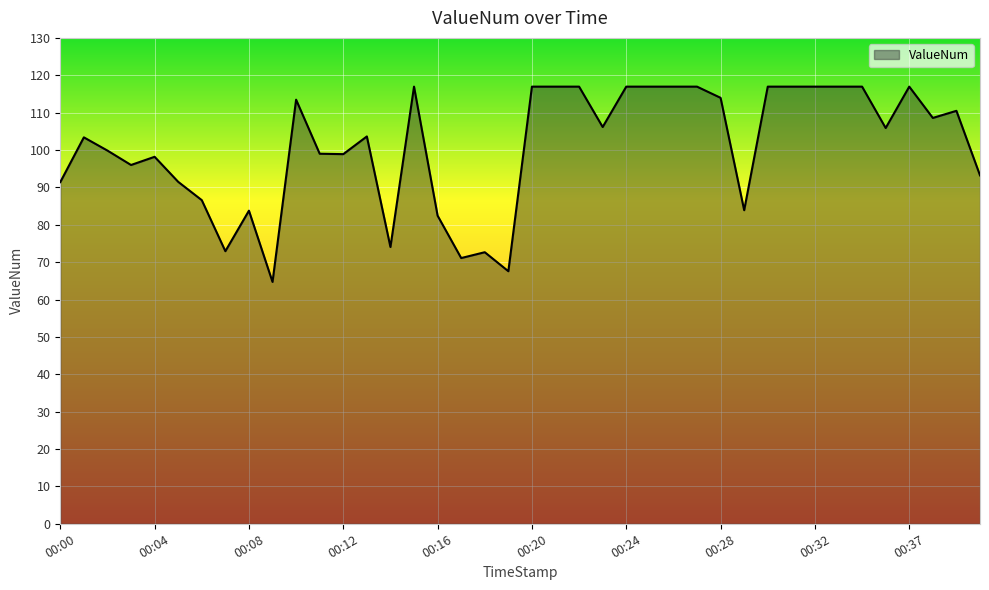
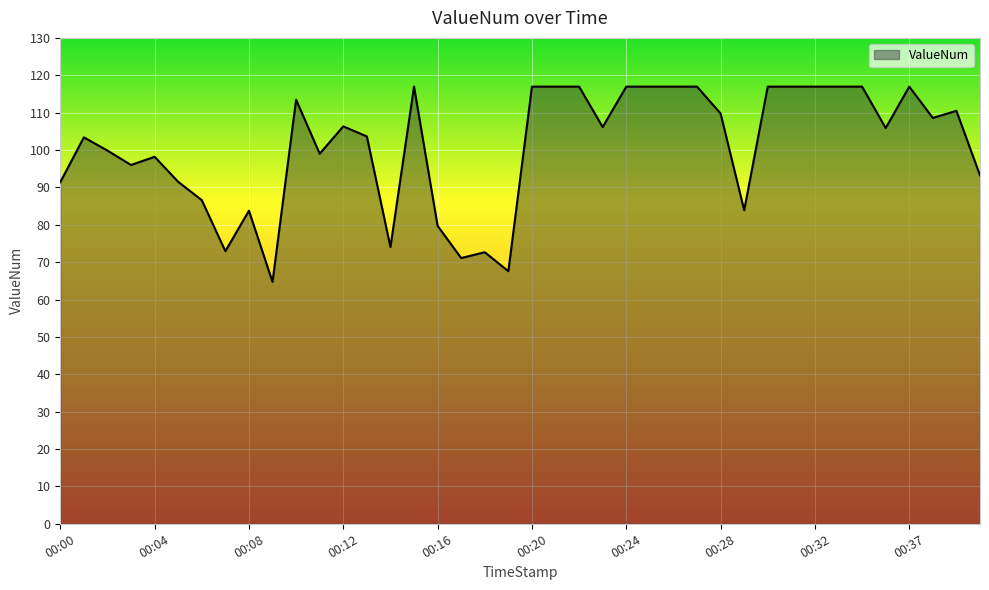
00:12: 99 -> 106
00:16: 82 -> 80
00:28: 114 -> 110
